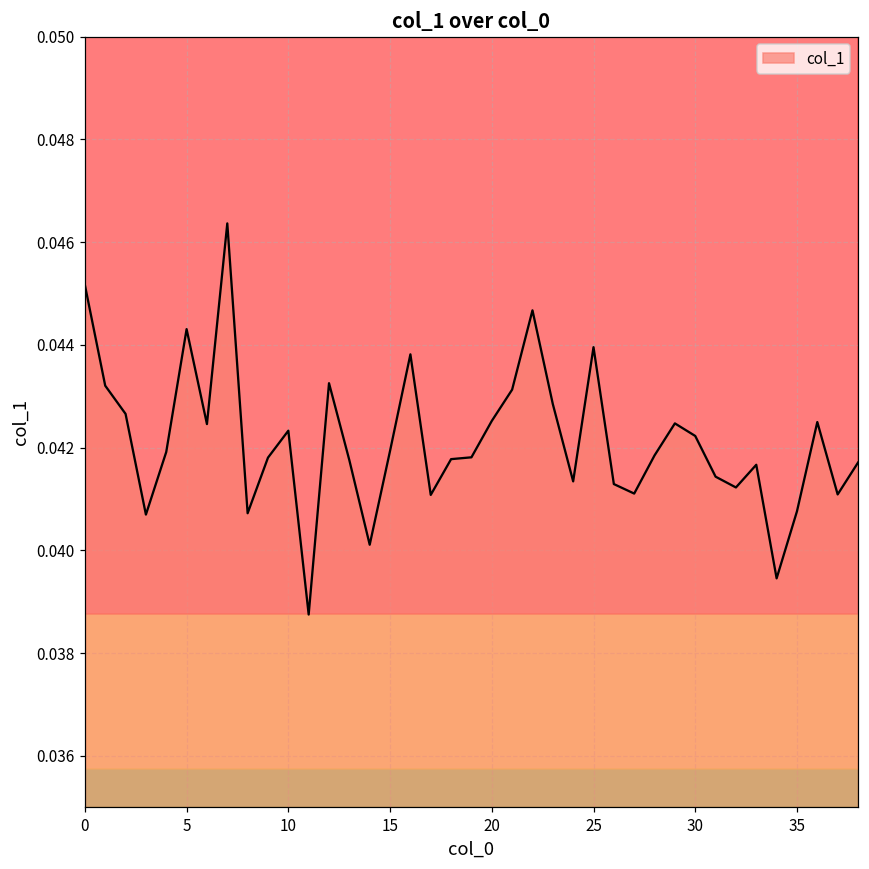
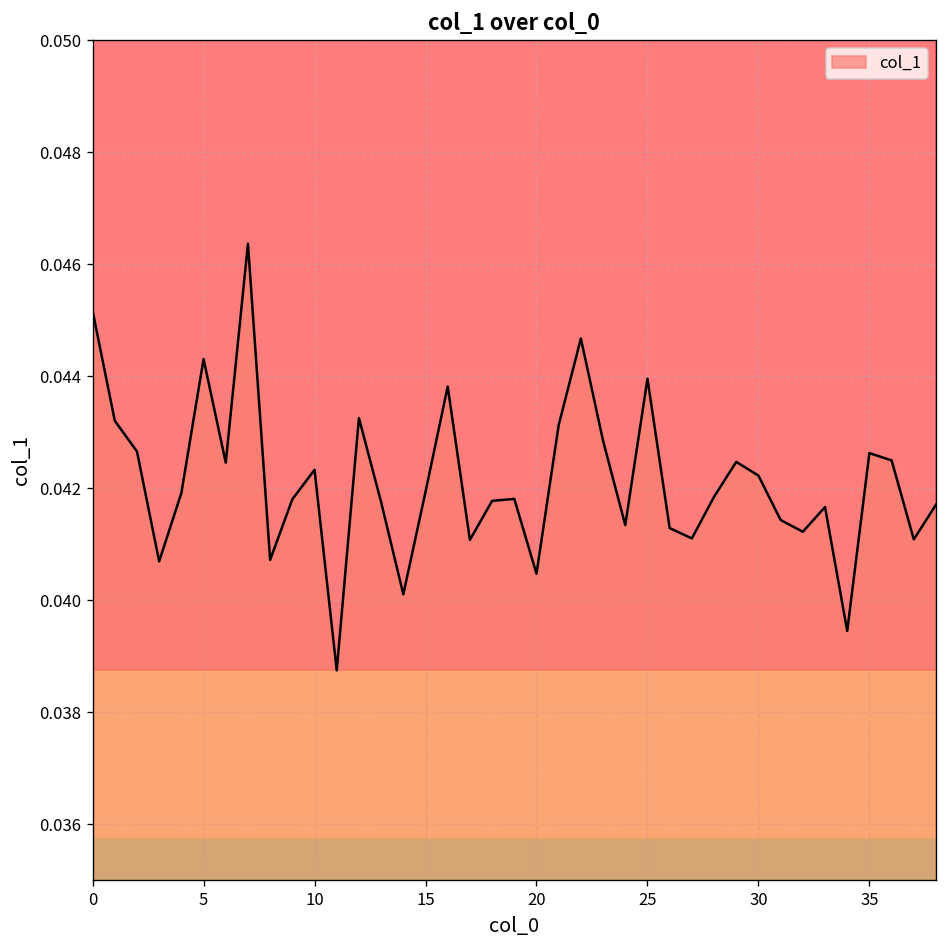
20: 0.0425 -> 0.0405
35: 0.0408 -> 0.0426
